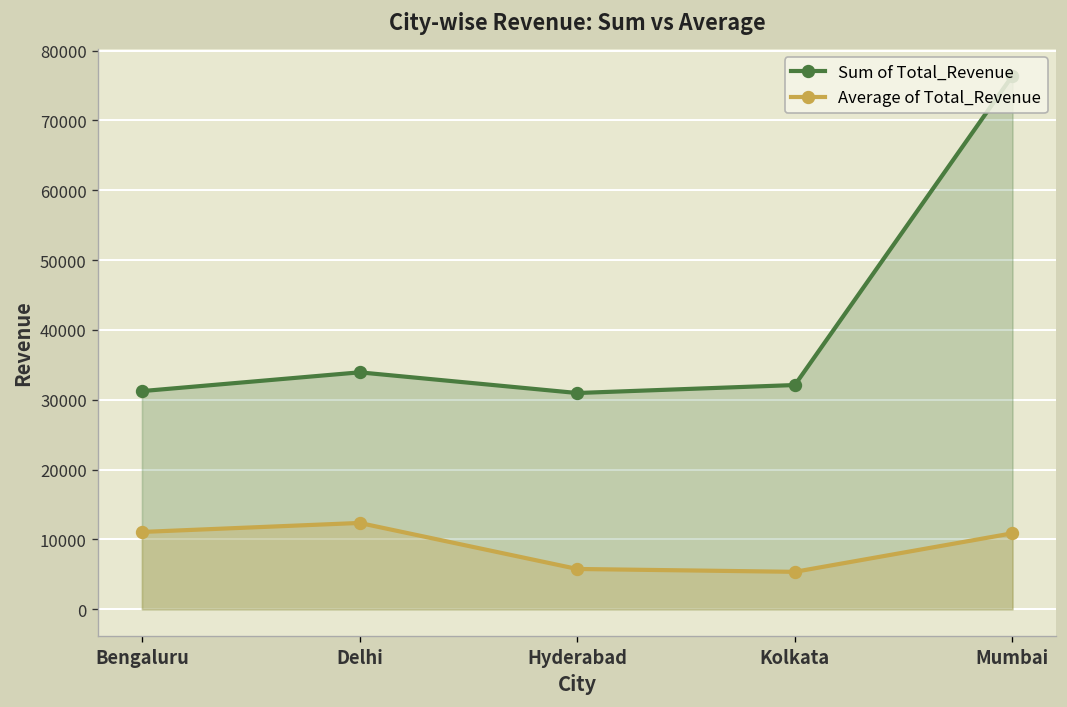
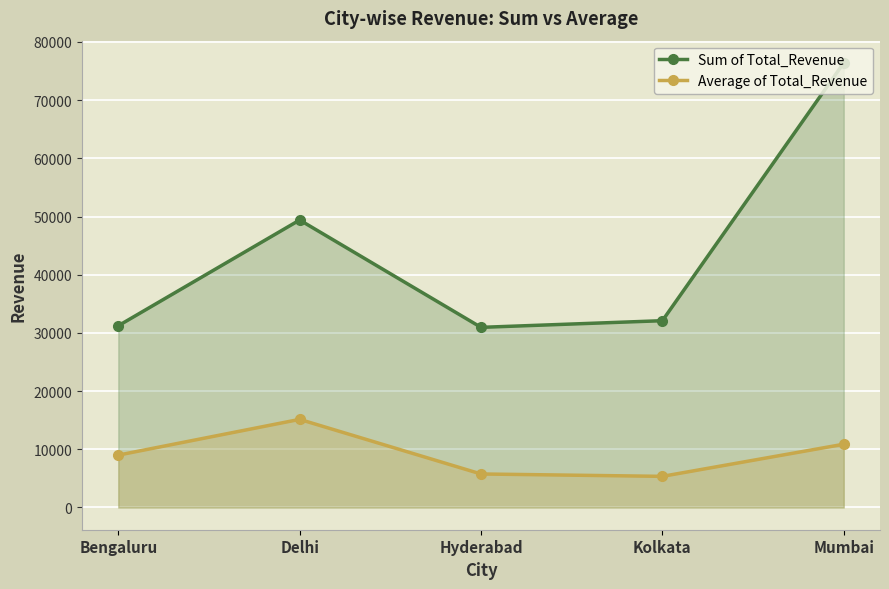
Average of Total_Revenue, Bengaluru: 11000 -> 9000
Sum of Total_Revenue, Delhi: 34000 -> 49000
Average of Total_Revenue, Delhi: 12000 -> 15000
